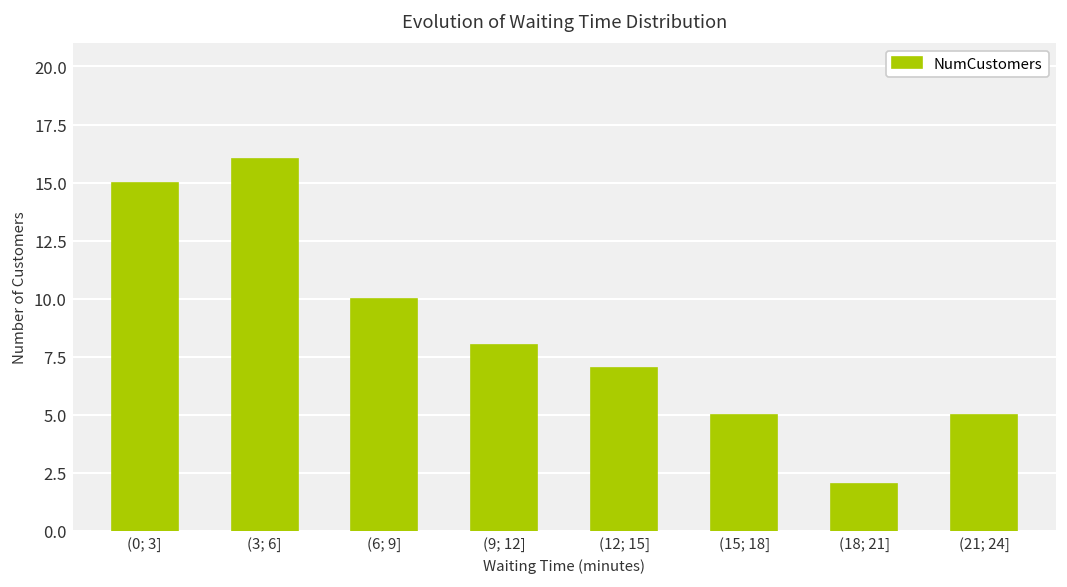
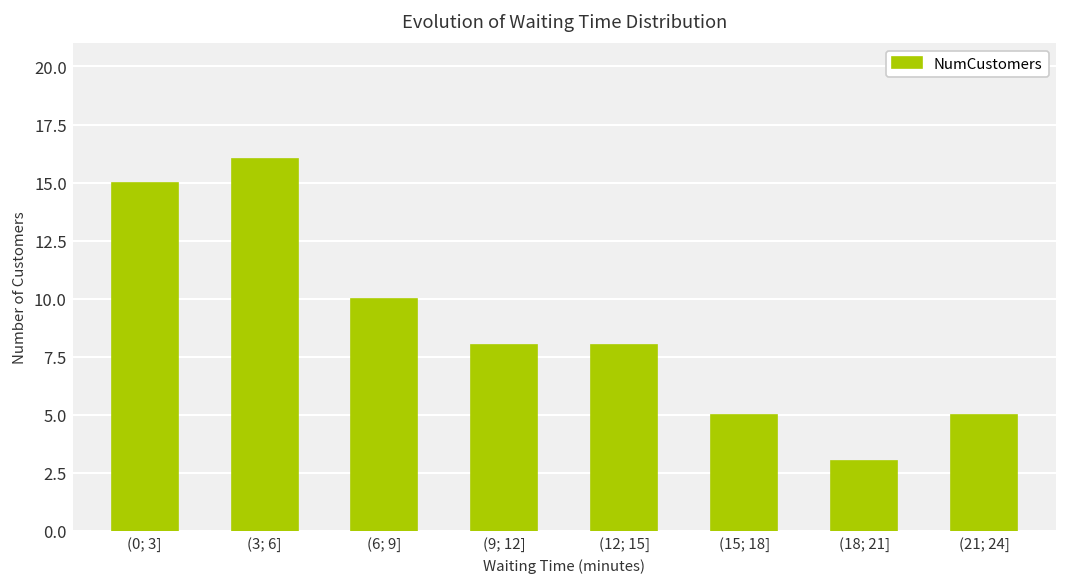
(12; 15]: 7 -> 8
(18; 21]: 2 -> 3
